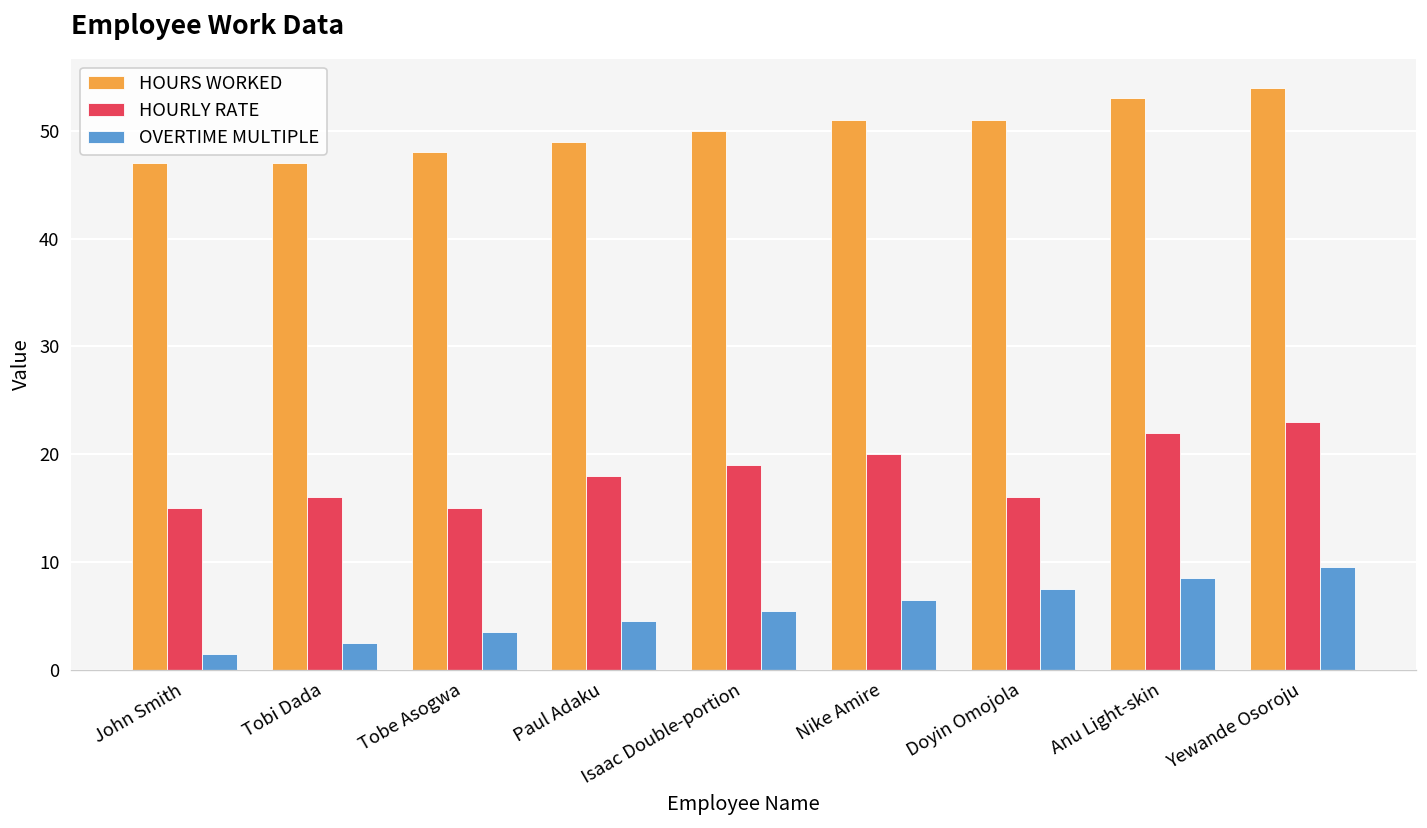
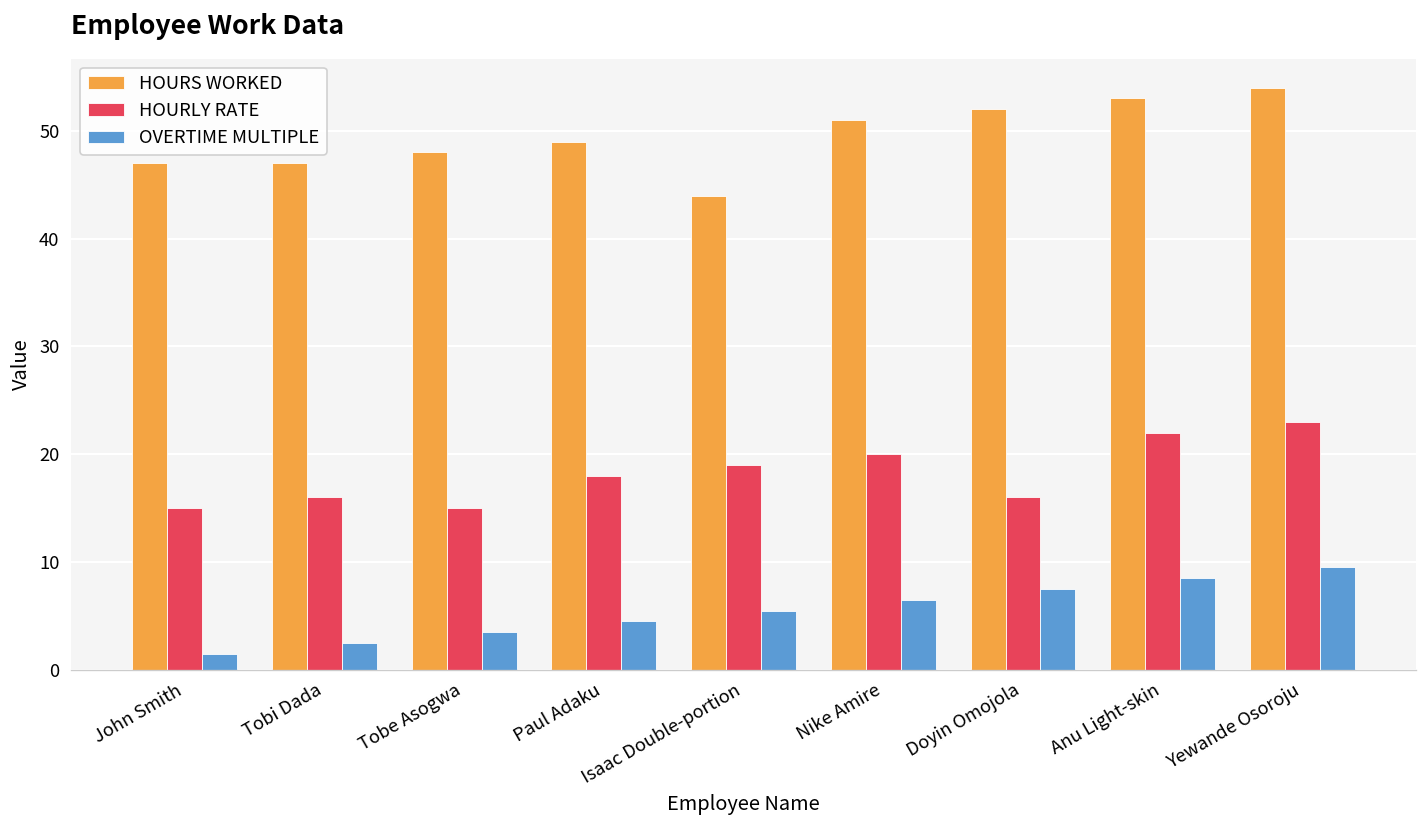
HOURS WORKED, Isaac Double-portion: 50 -> 44
HOURS WORKED, Doyin Omojola: 51 -> 52
